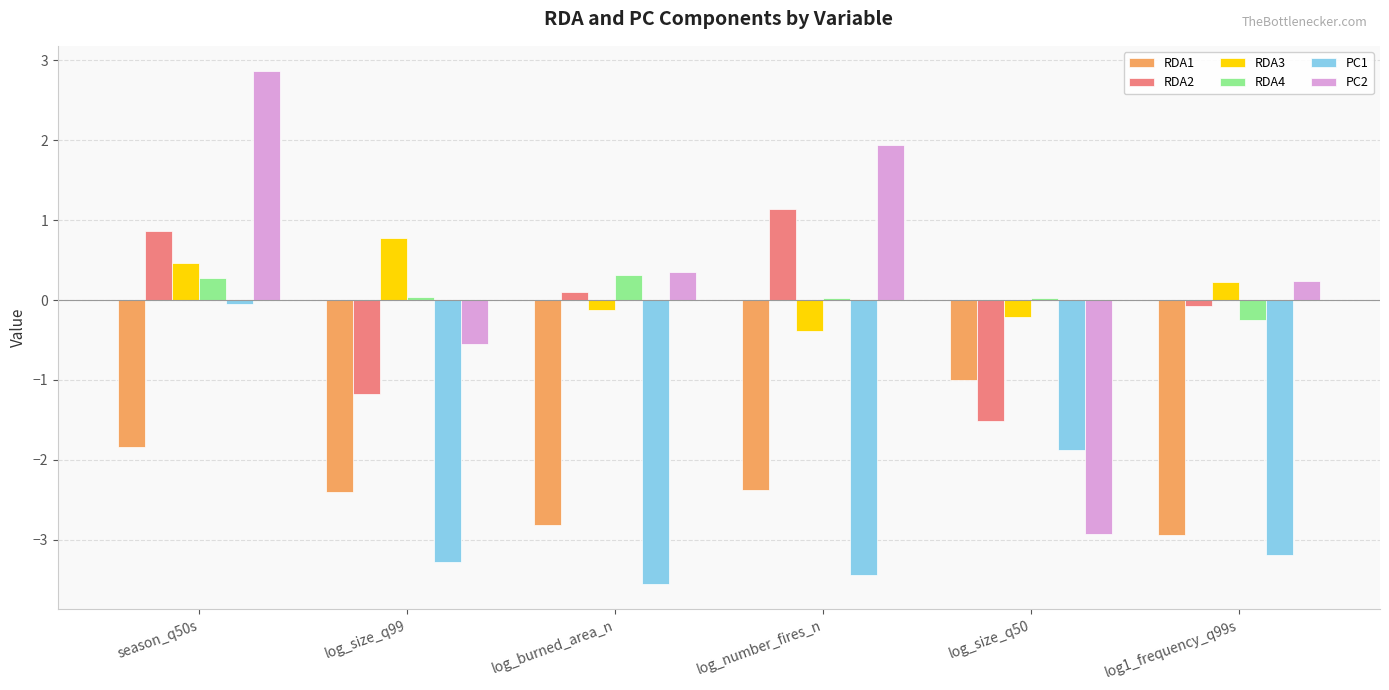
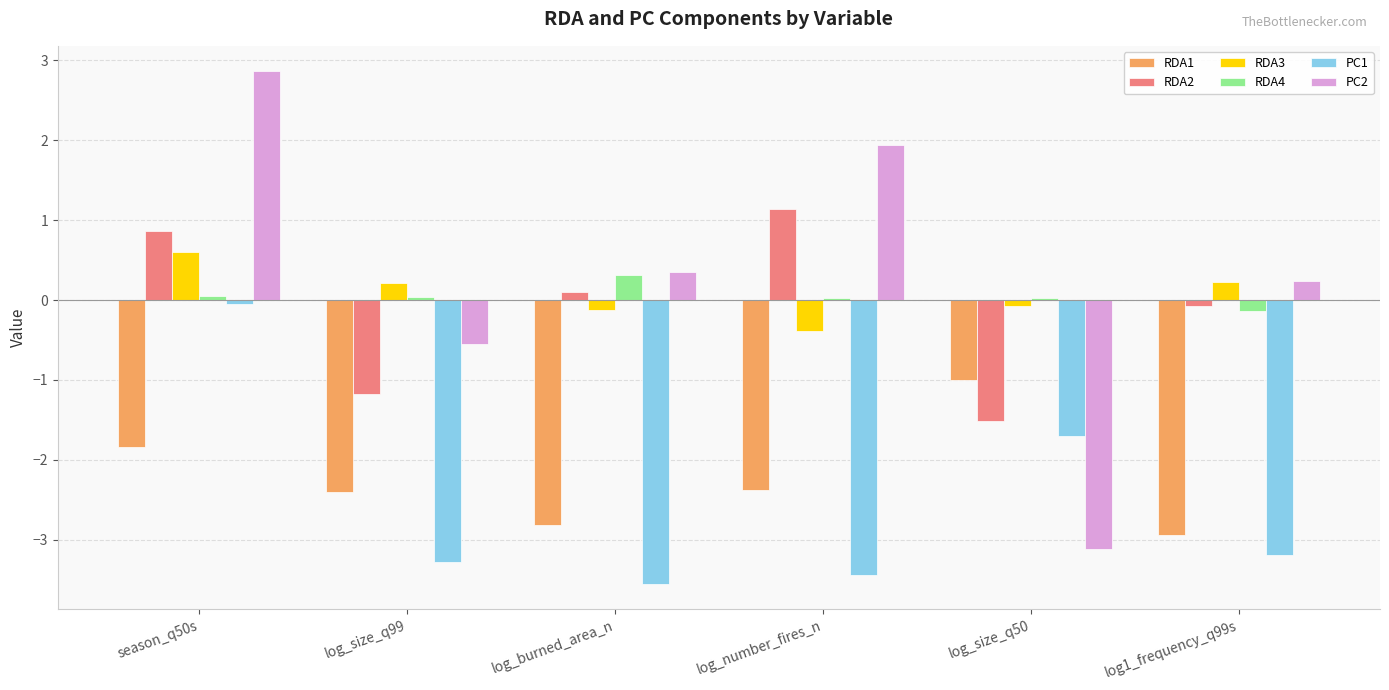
RDA3, season_q50s: 0.5 -> 0.6
RDA4, season_q50s: 0.3 -> 0.0
RDA3, log_size_q99: 0.8 -> 0.2
RDA3, log_size_q50: -0.2 -> -0.1
PC1, log_size_q50: -1.9 -> -1.7
PC2, log_size_q50: -2.9 -> -3.1
RDA4, log1_frequency_q99s: -0.3 -> -0.1
